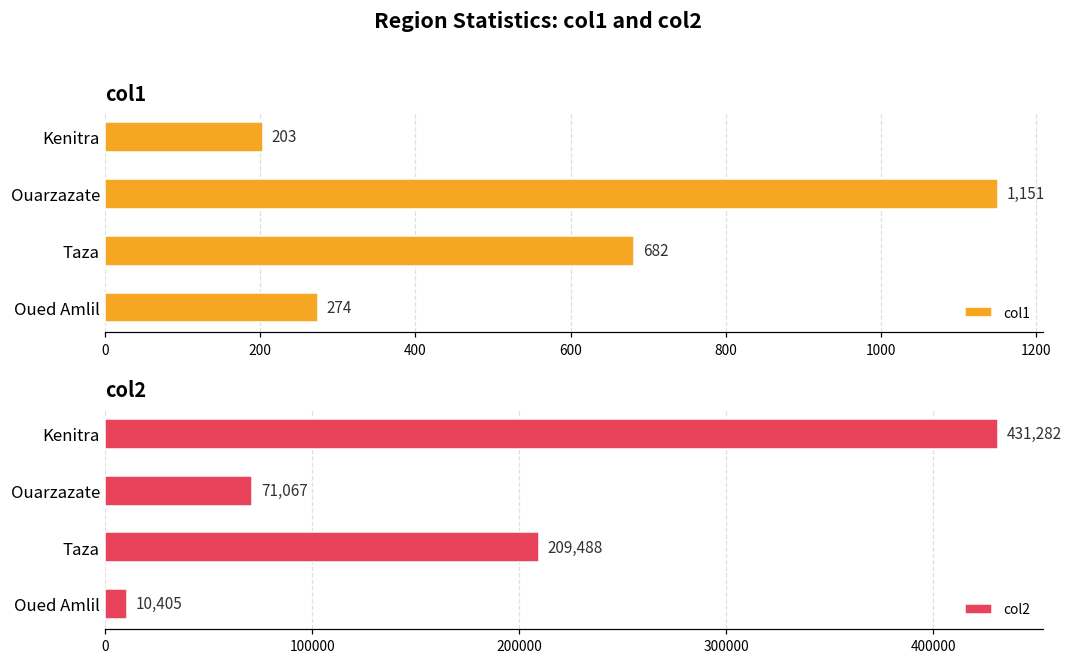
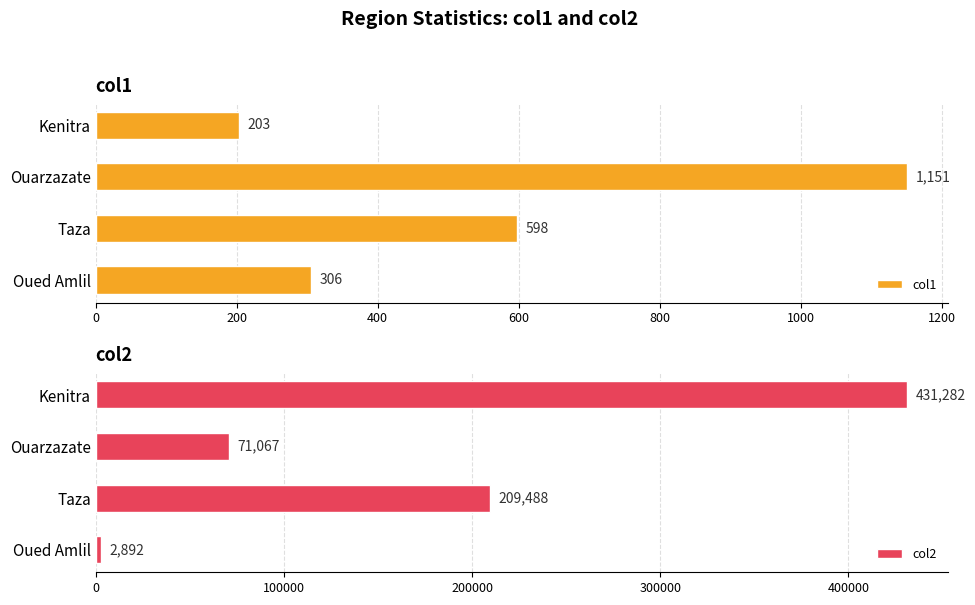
col1, Taza: 682 -> 598
col1, Oued Amlil: 274 -> 306
col2, Oued Amlil: 10,405 -> 2,892
